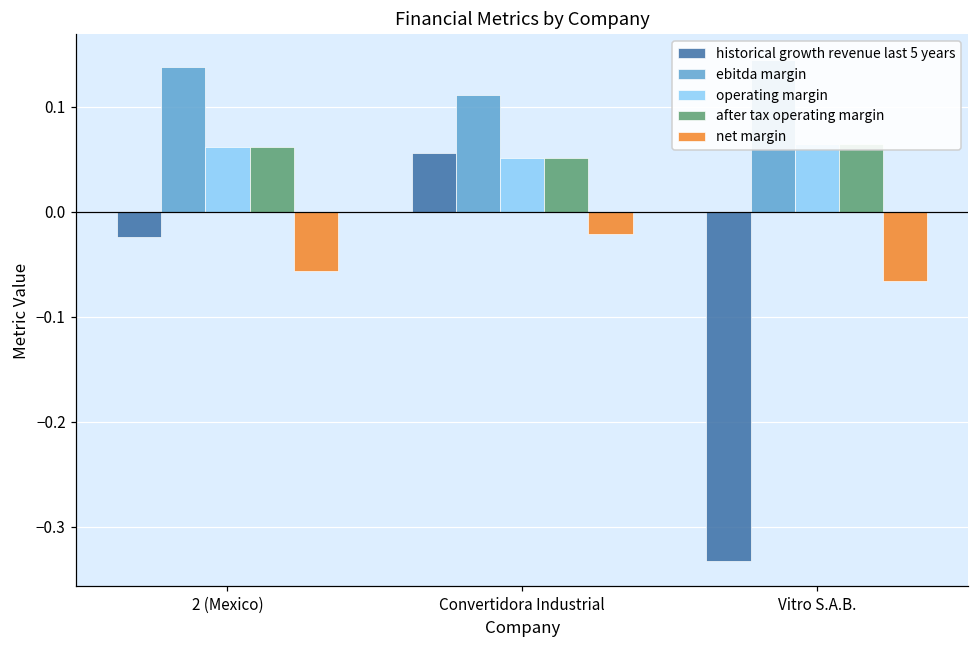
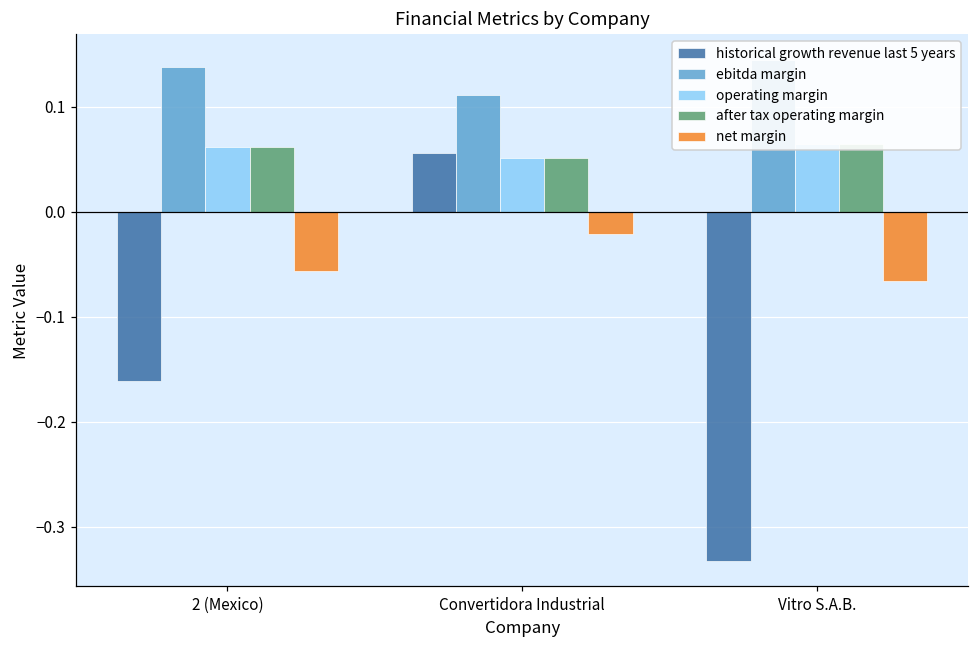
historical growth revenue last 5 years, 2 (Mexico): -0.02 -> -0.16
